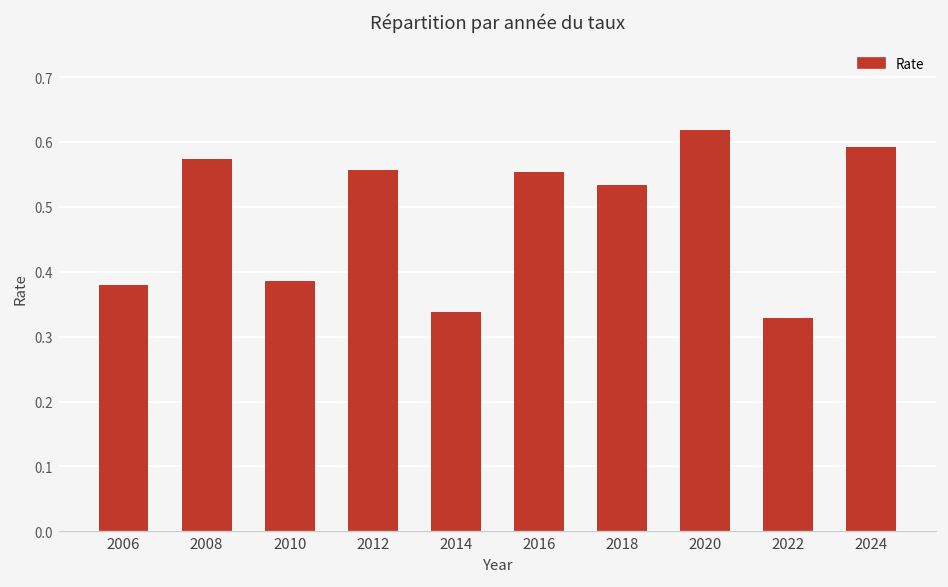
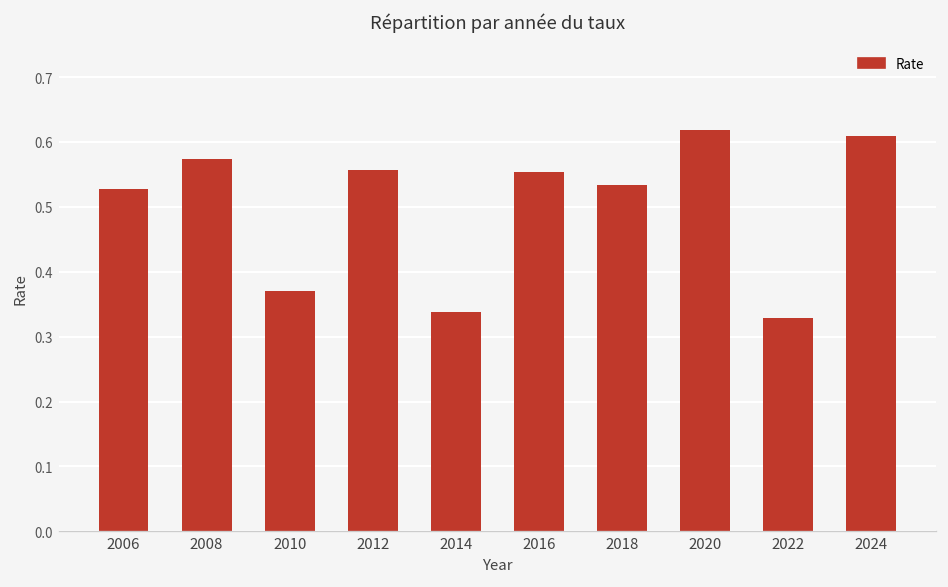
2006: 0.38 -> 0.53
2010: 0.39 -> 0.37
2024: 0.59 -> 0.61
